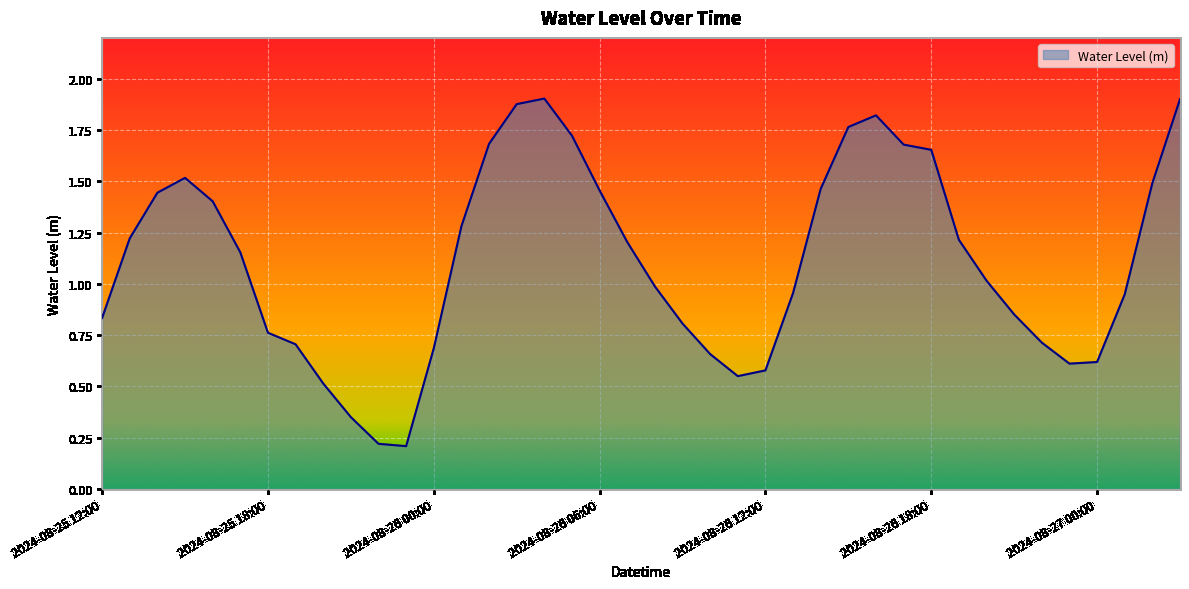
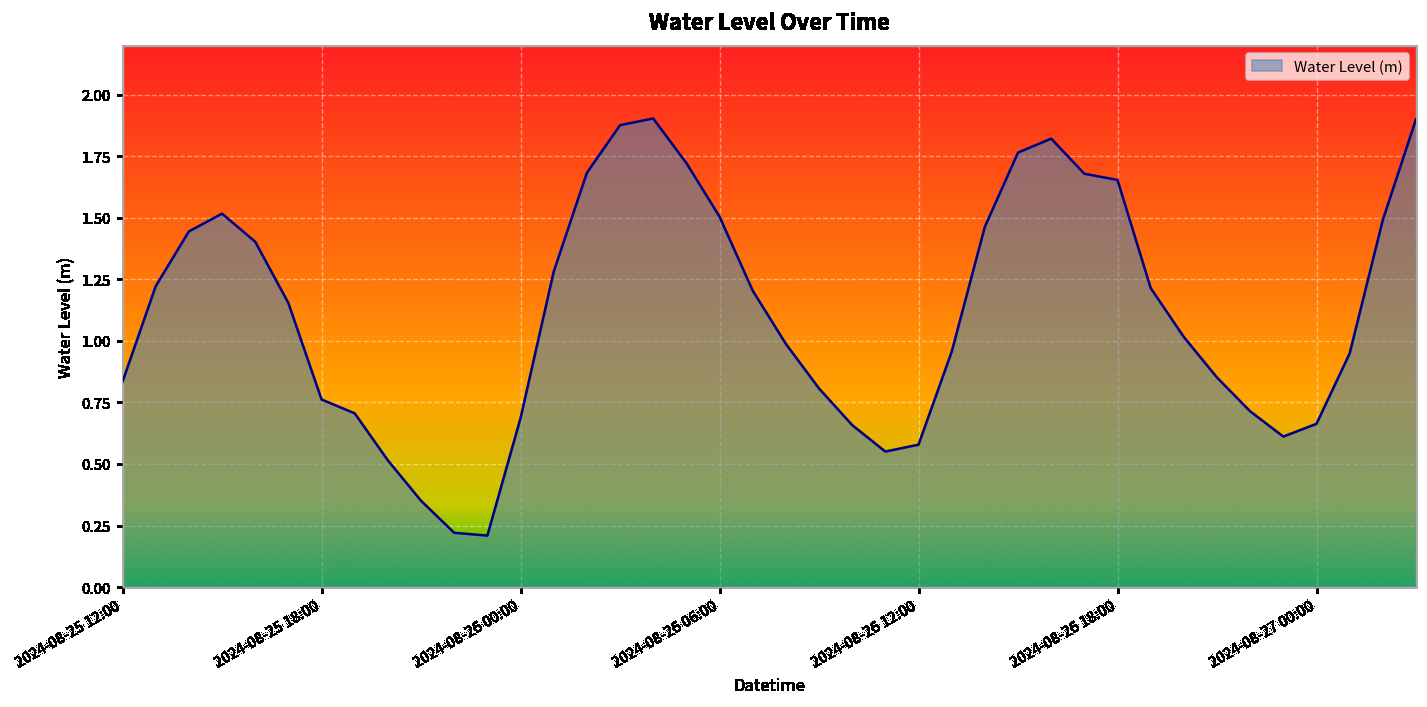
2024-08-26 06:00: 1.46 -> 1.51
2024-08-27 00:00: 0.62 -> 0.66
